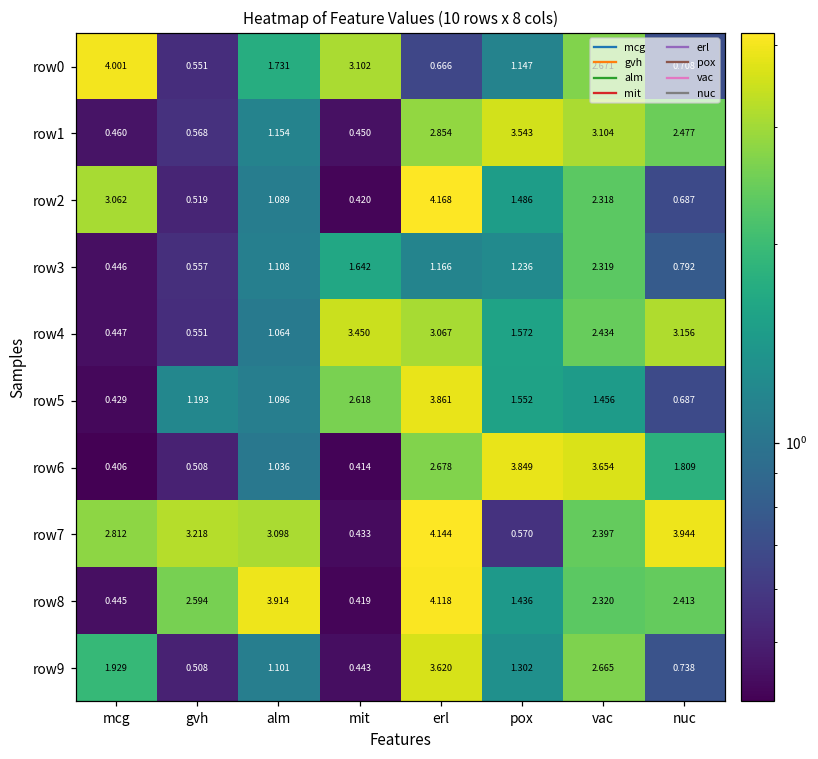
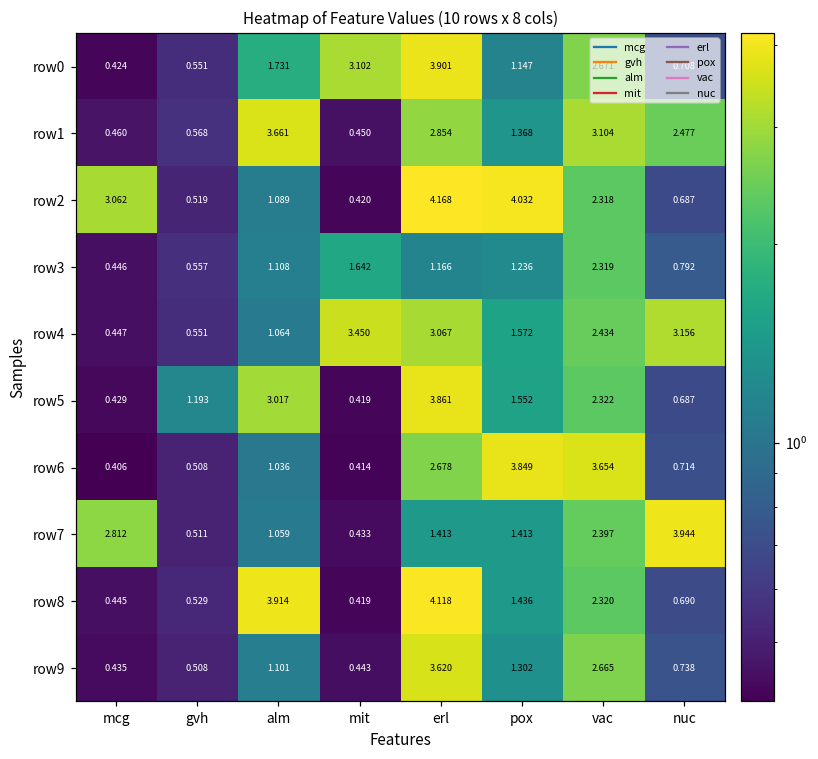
row0, mcg: 4.001 -> 0.424
row0, erl: 0.666 -> 3.901
row1, alm: 1.154 -> 3.661
row1, pox: 3.543 -> 1.368
row2, pox: 1.486 -> 4.032
row5, alm: 1.096 -> 3.017
row5, mit: 2.618 -> 0.419
row5, vac: 1.456 -> 2.322
row6, nuc: 1.809 -> 0.714
row7, gvh: 3.218 -> 0.511
row7, alm: 3.098 -> 1.059
row7, erl: 4.144 -> 1.413
row7, pox: 0.570 -> 1.413
row8, gvh: 2.594 -> 0.529
row8, nuc: 2.413 -> 0.690
row9, mcg: 1.929 -> 0.435
